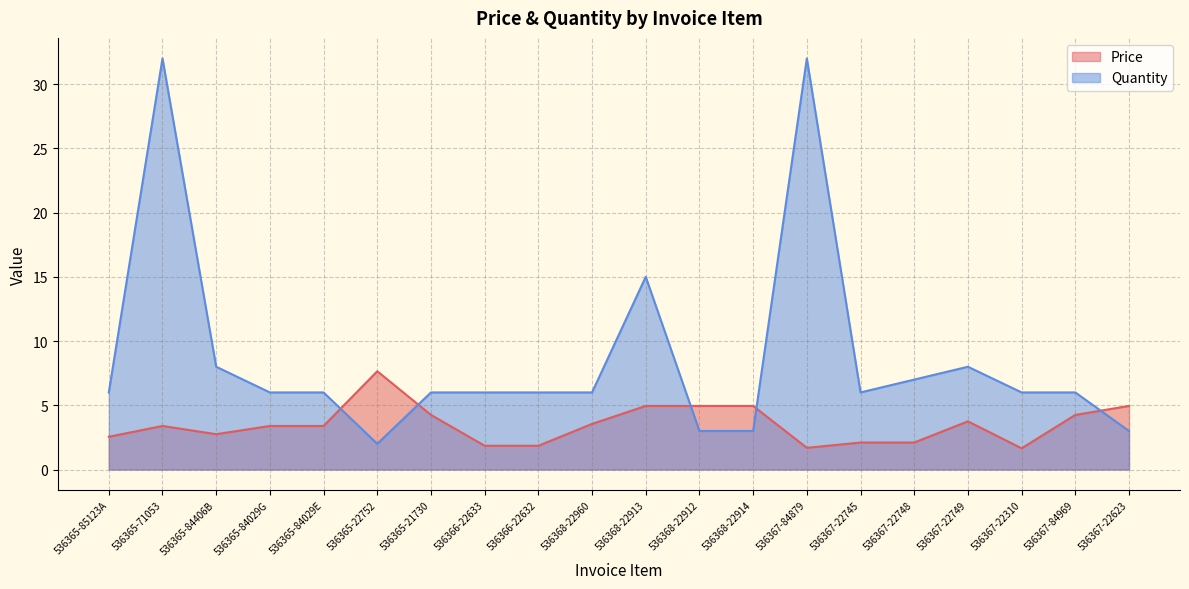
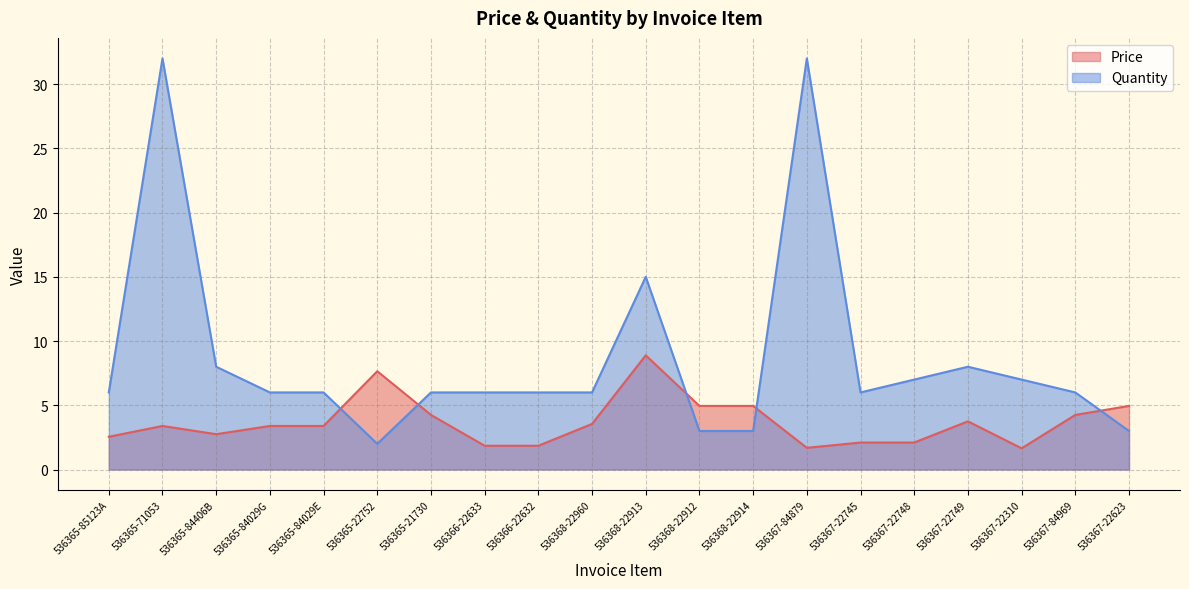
Price, 536368-22913: 5.0 -> 8.9
Quantity, 536367-22310: 6 -> 7
